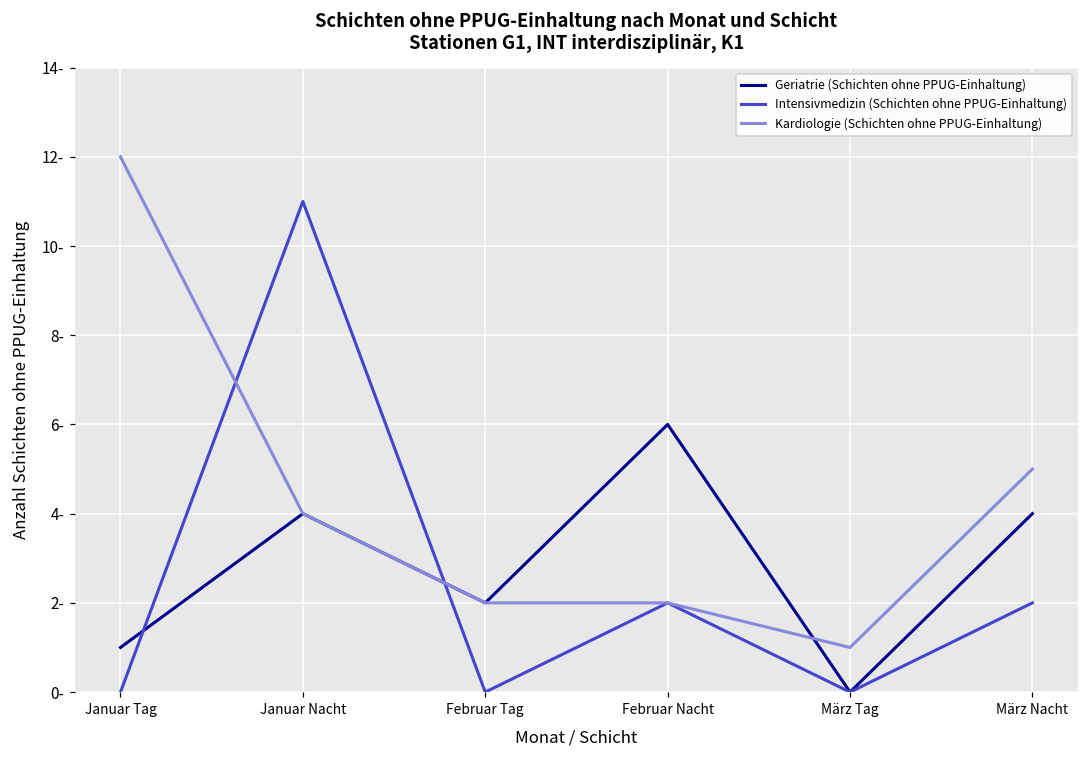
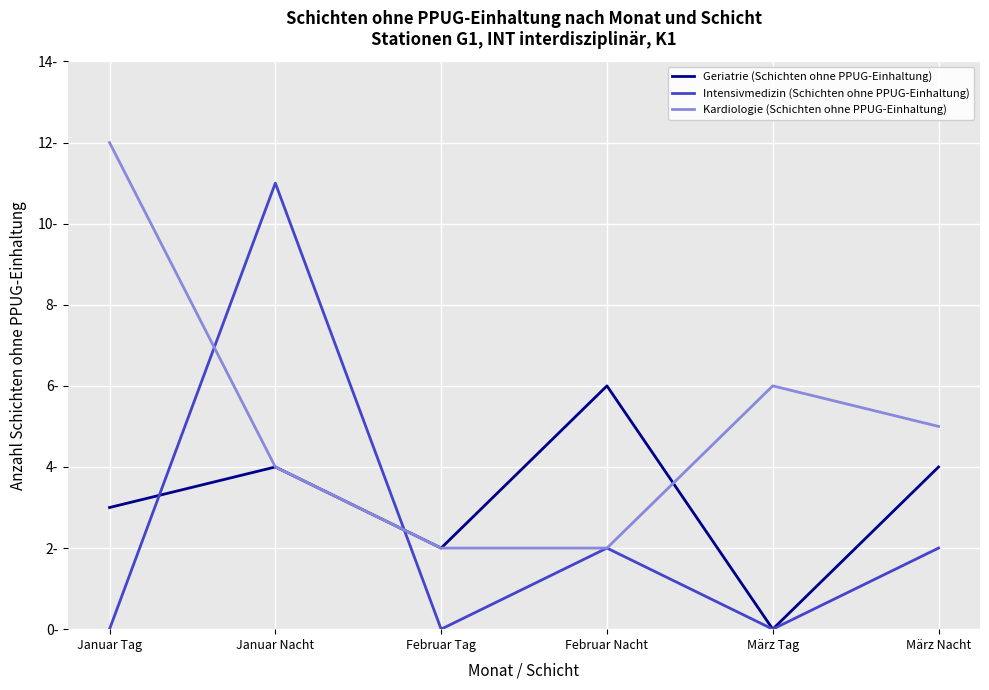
Geriatrie (Schichten ohne PPUG-Einhaltung), Januar Tag: 1- -> 3-
Kardiologie (Schichten ohne PPUG-Einhaltung), März Tag: 1- -> 6-
